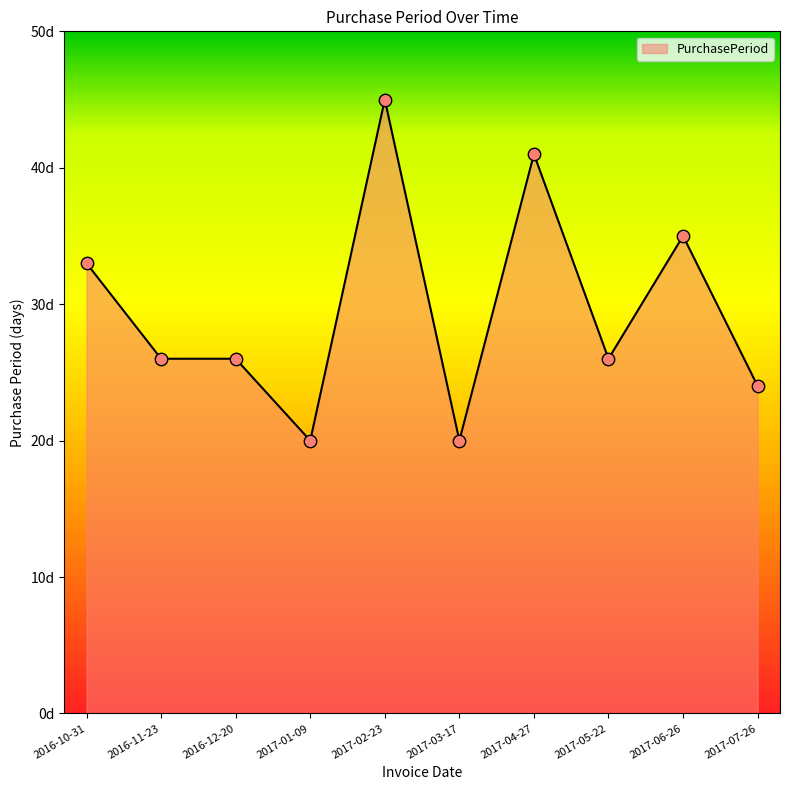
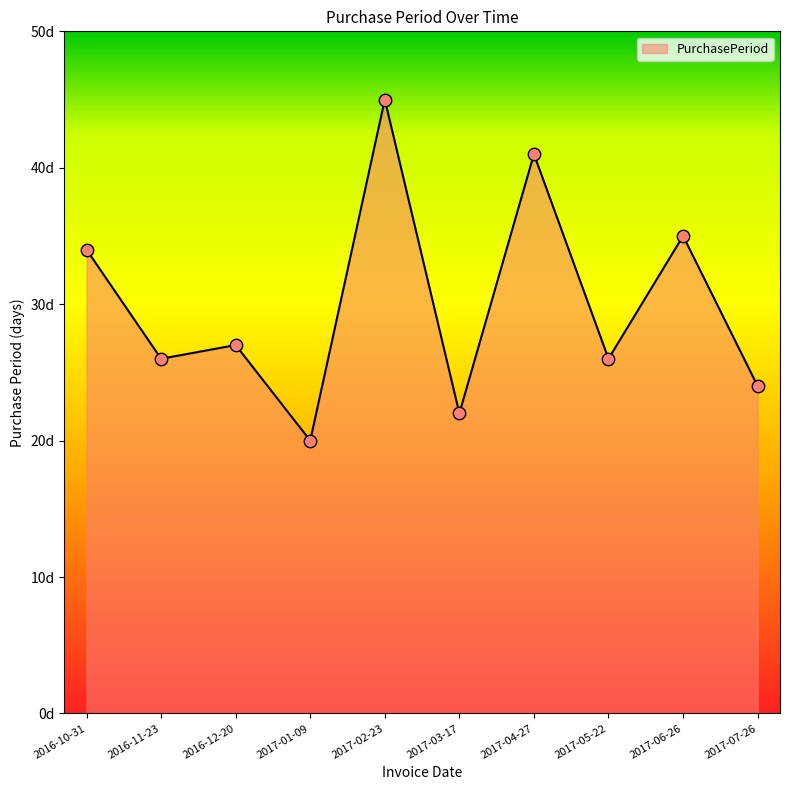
2016-10-31: 33d -> 34d
2016-12-20: 26d -> 27d
2017-03-17: 20d -> 22d
